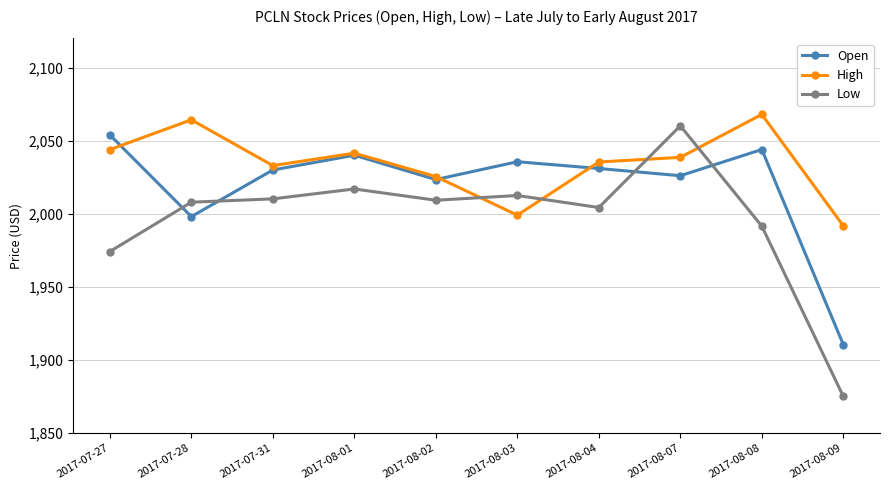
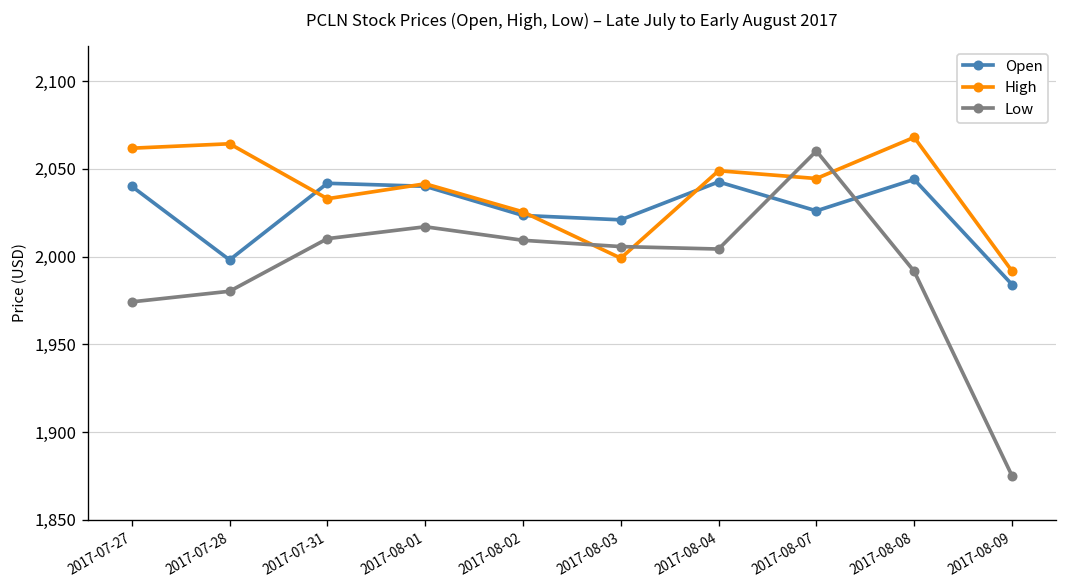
Open, 2017-07-27: 2,054 -> 2,040
High, 2017-07-27: 2,044 -> 2,062
Low, 2017-07-28: 2,008 -> 1,980
Open, 2017-07-31: 2,030 -> 2,042
Open, 2017-08-03: 2,036 -> 2,021
Low, 2017-08-03: 2,013 -> 2,006
Open, 2017-08-04: 2,031 -> 2,043
High, 2017-08-04: 2,035 -> 2,049
High, 2017-08-07: 2,039 -> 2,045
Open, 2017-08-09: 1,911 -> 1,984
